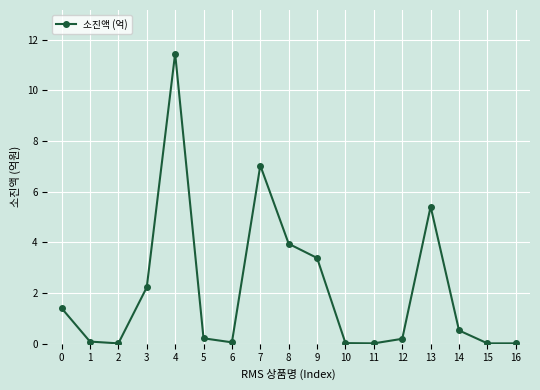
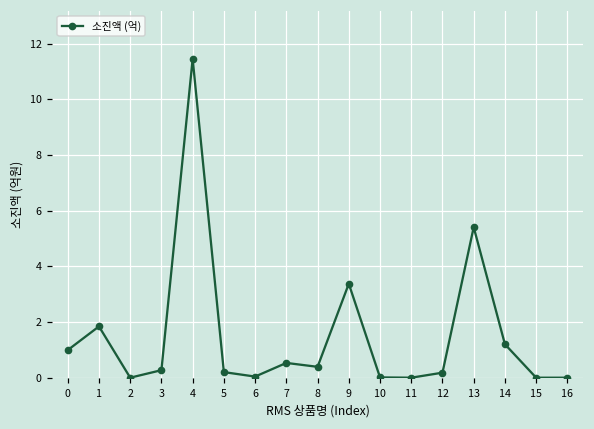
0: 1.4 -> 1.0
1: 0.1 -> 1.9
3: 2.2 -> 0.3
7: 7.0 -> 0.5
8: 3.9 -> 0.4
14: 0.5 -> 1.2
